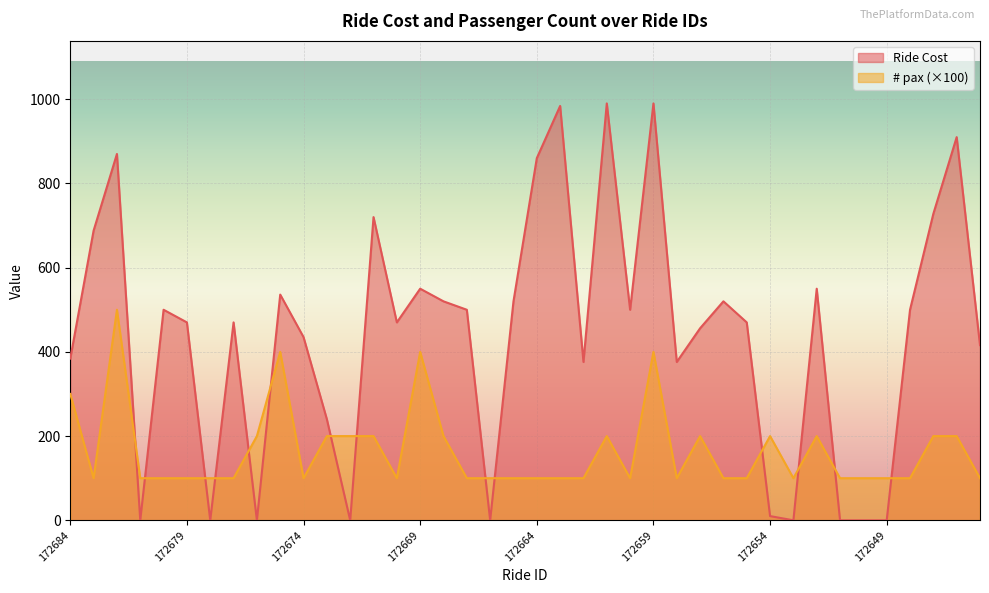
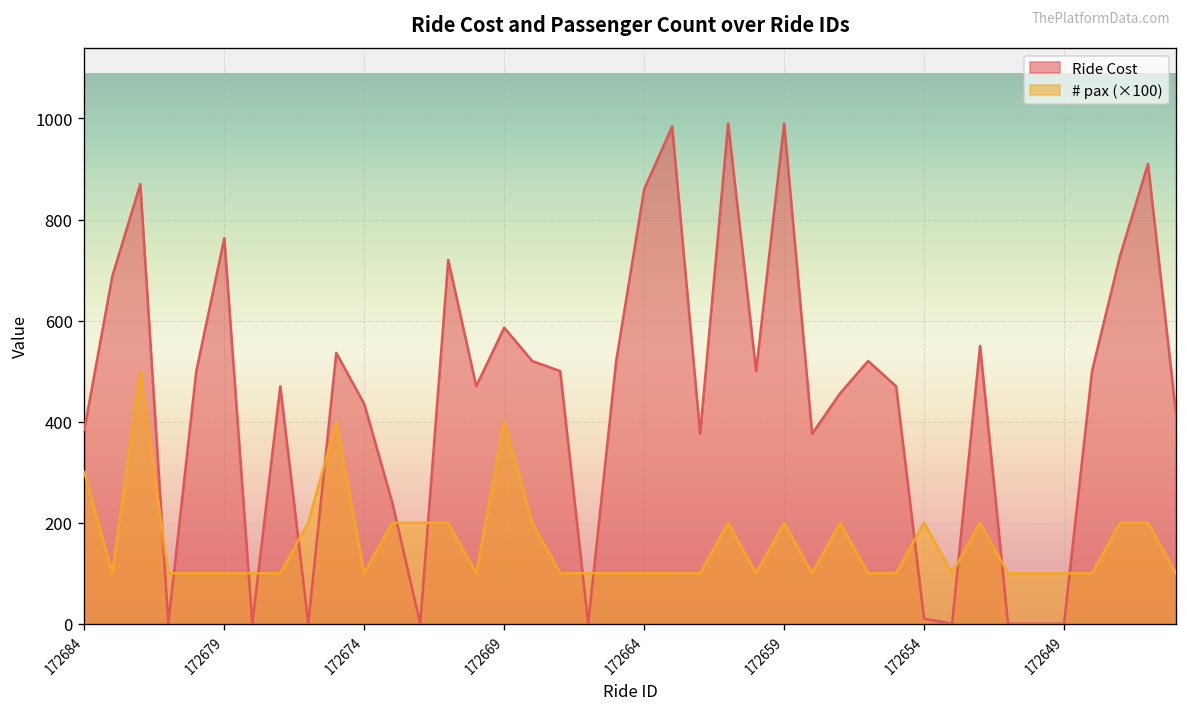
Ride Cost, 172679: 470 -> 760
Ride Cost, 172669: 550 -> 590
# pax (×100), 172659: 400 -> 200
